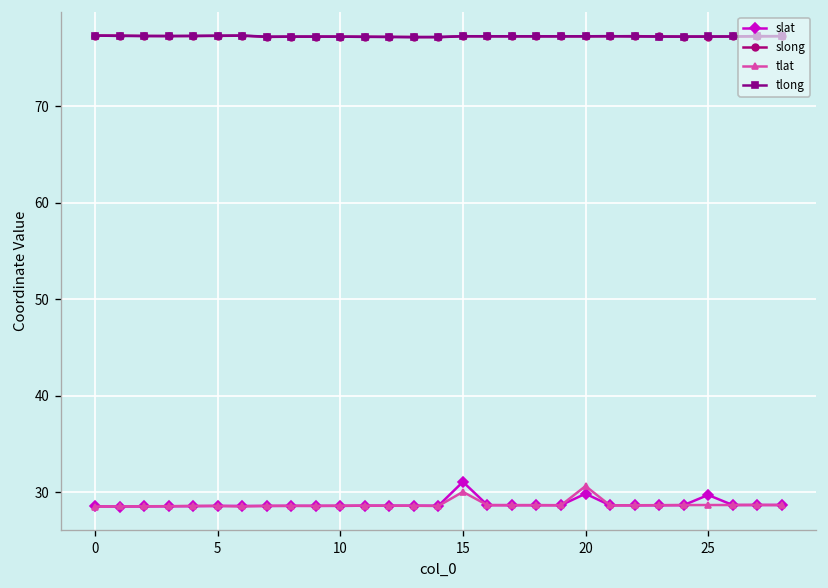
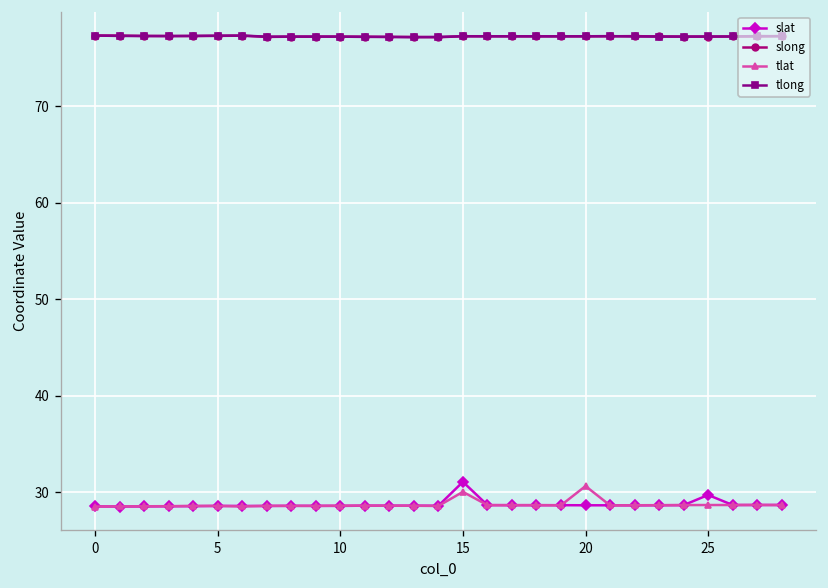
slat, 20: 30 -> 29
